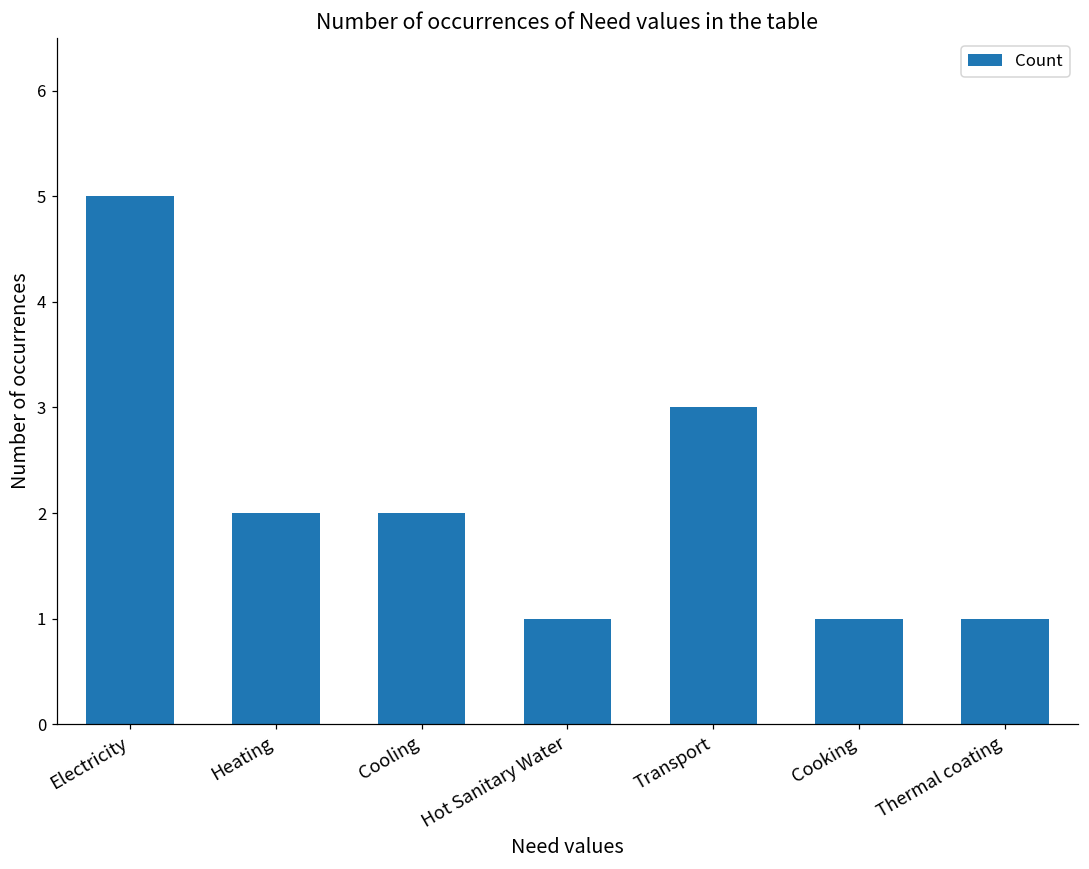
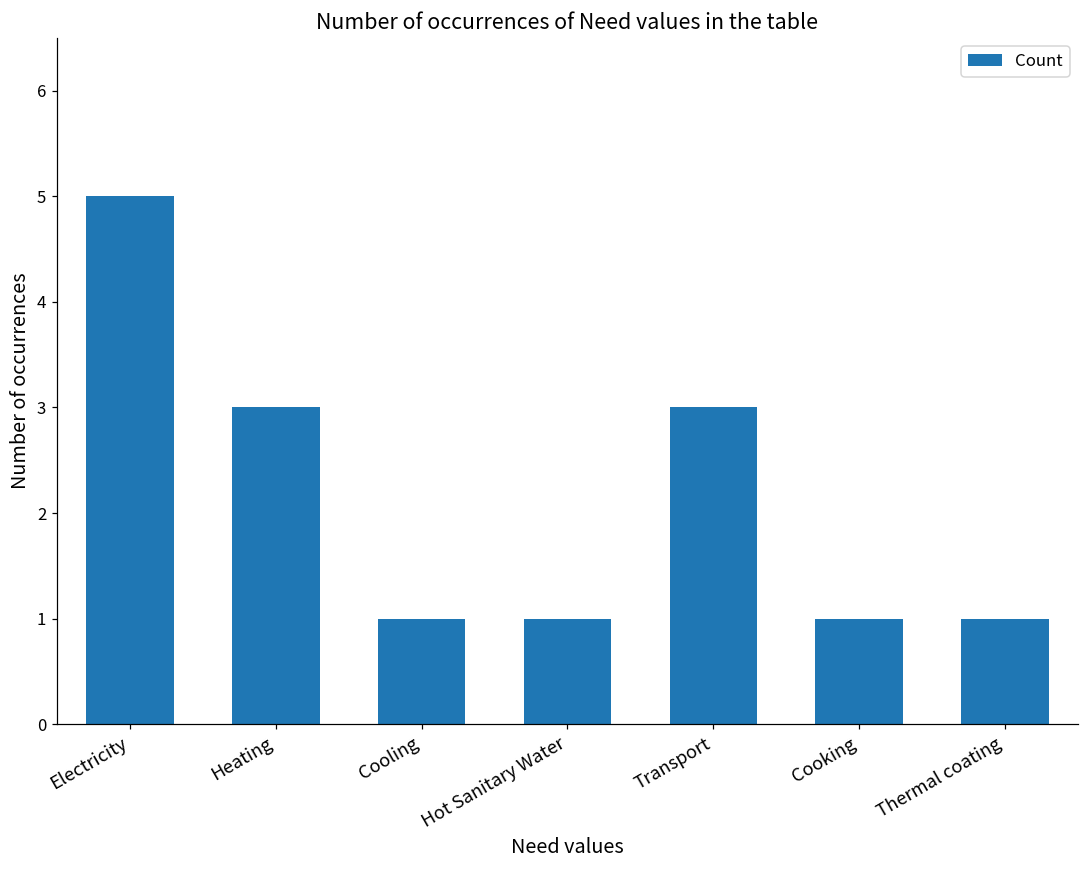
Heating: 2 -> 3
Cooling: 2 -> 1
